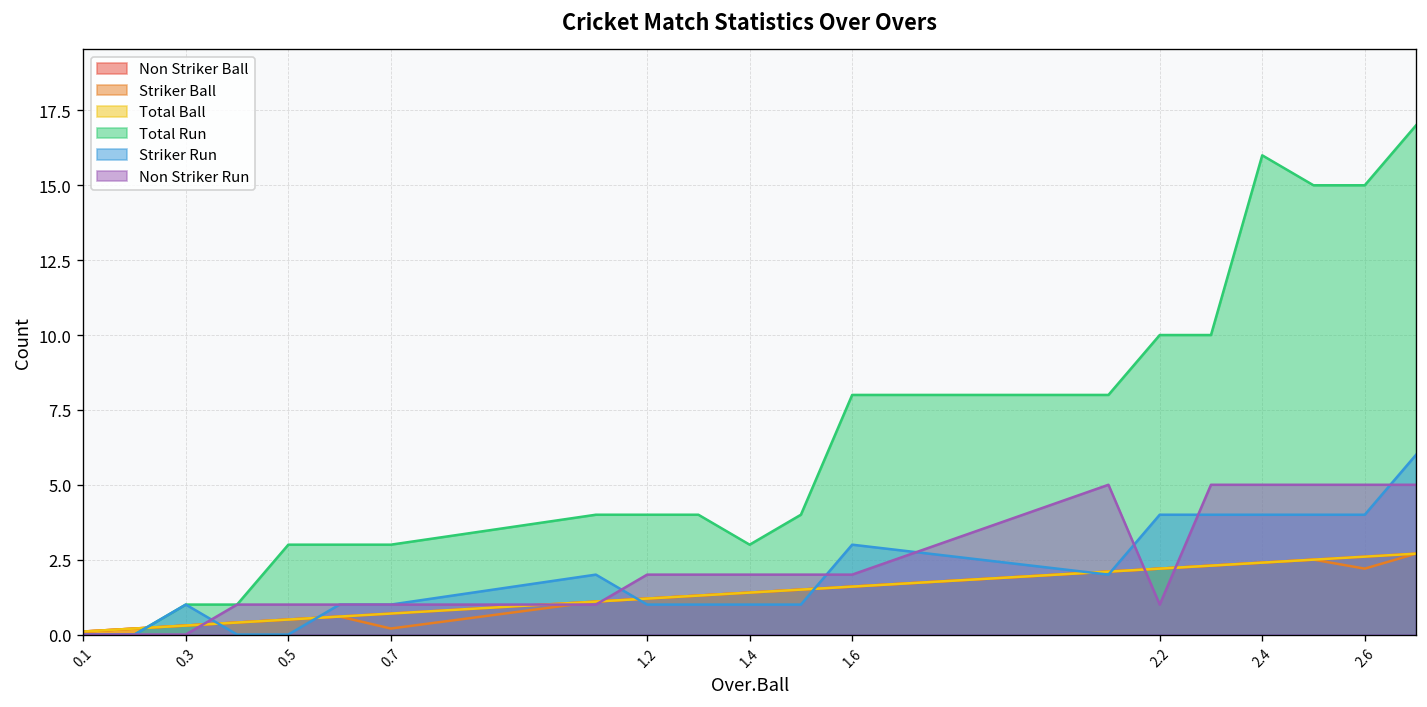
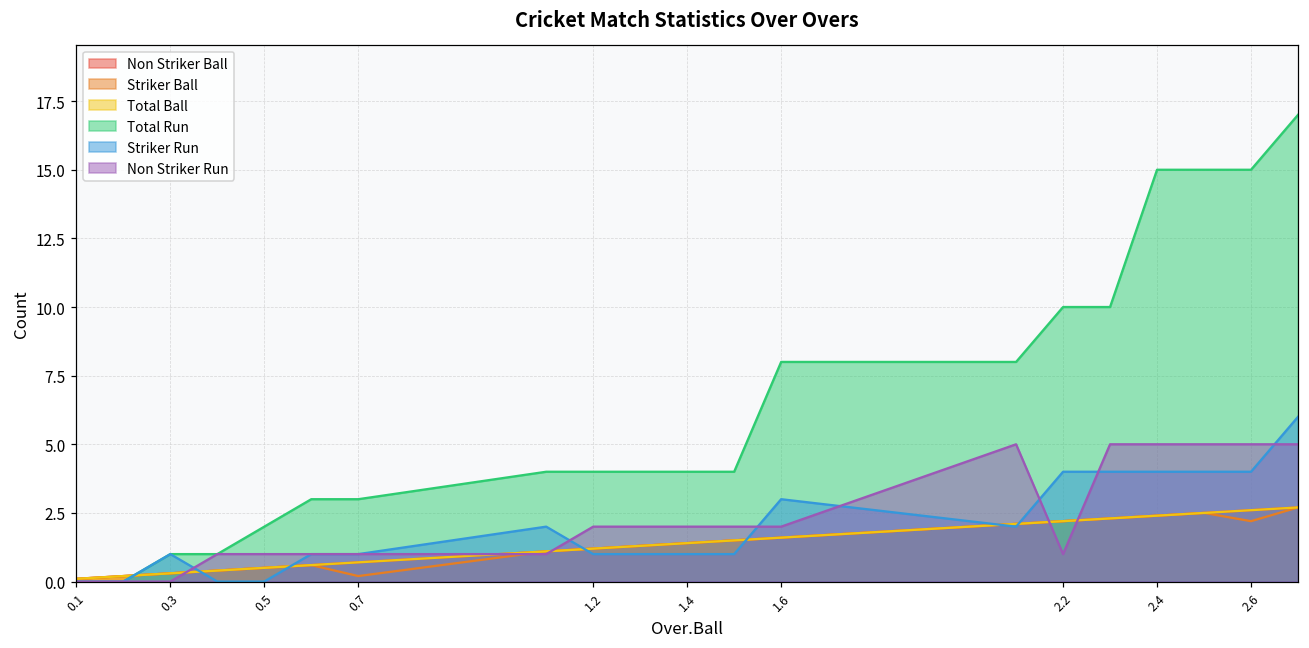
Total Run, 0.5: 3 -> 2
Total Run, 1.4: 3 -> 4
Total Run, 2.4: 16 -> 15
